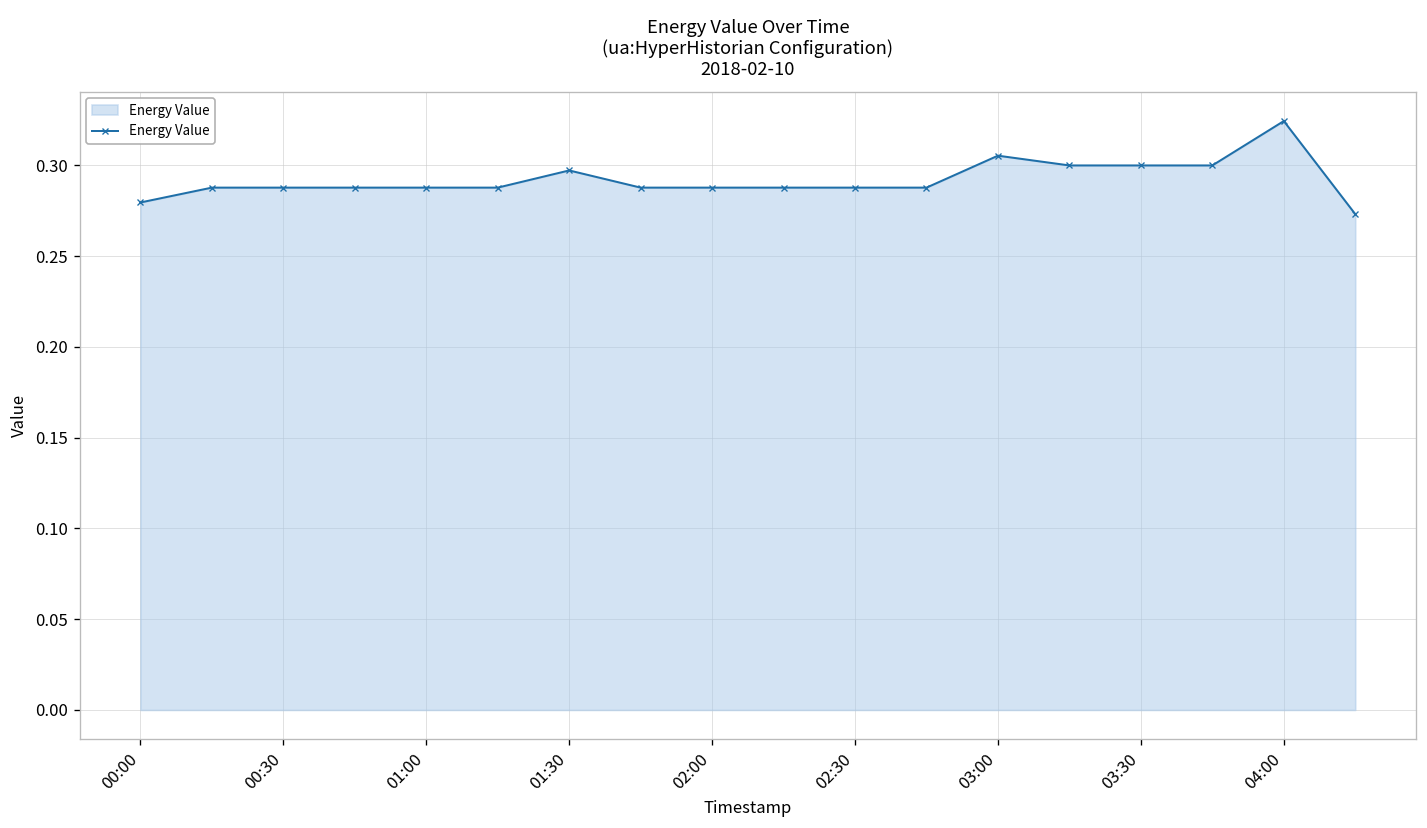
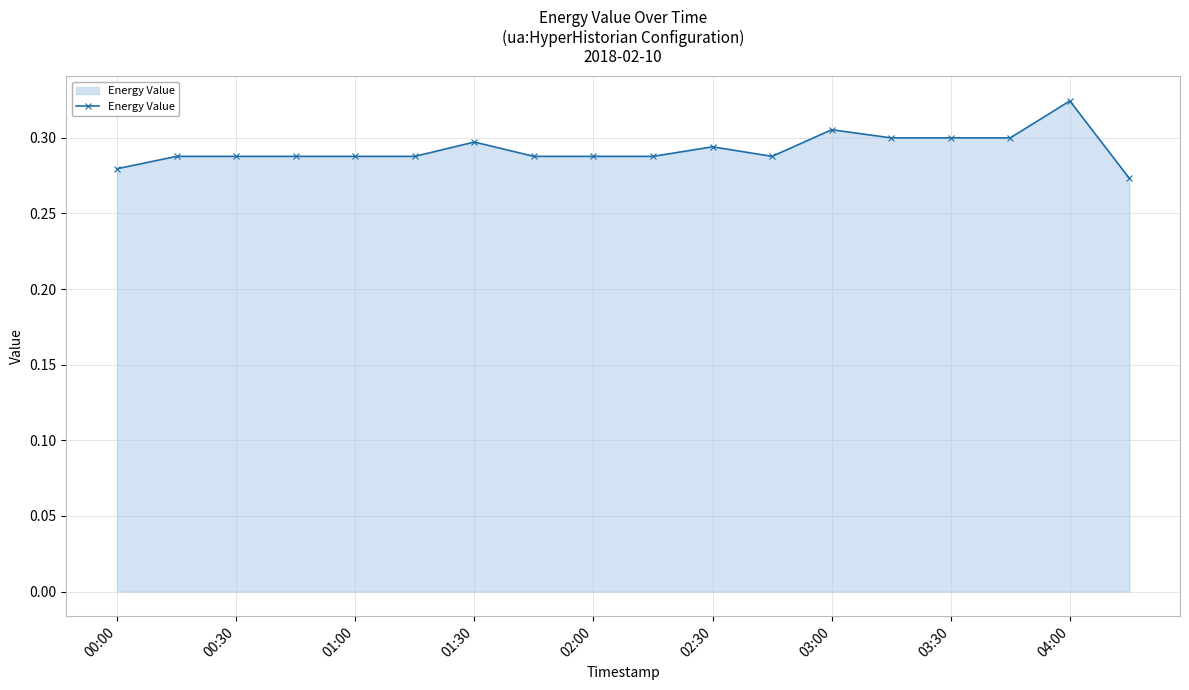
02:30: 0.288 -> 0.294
